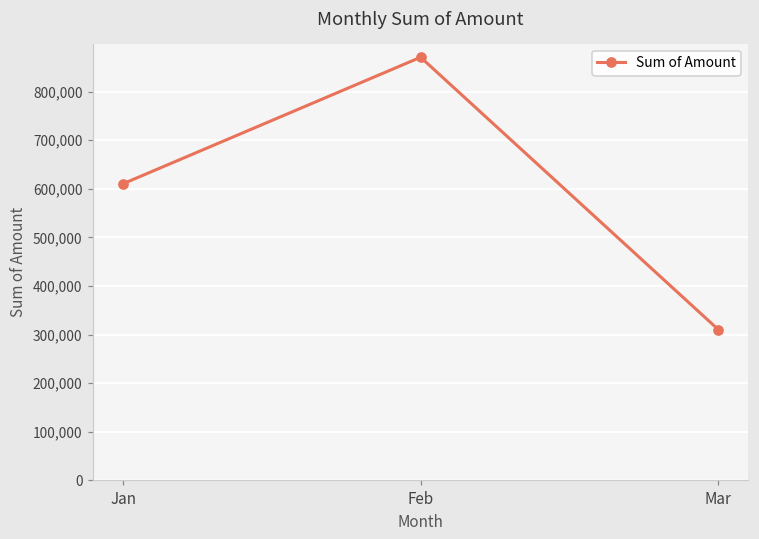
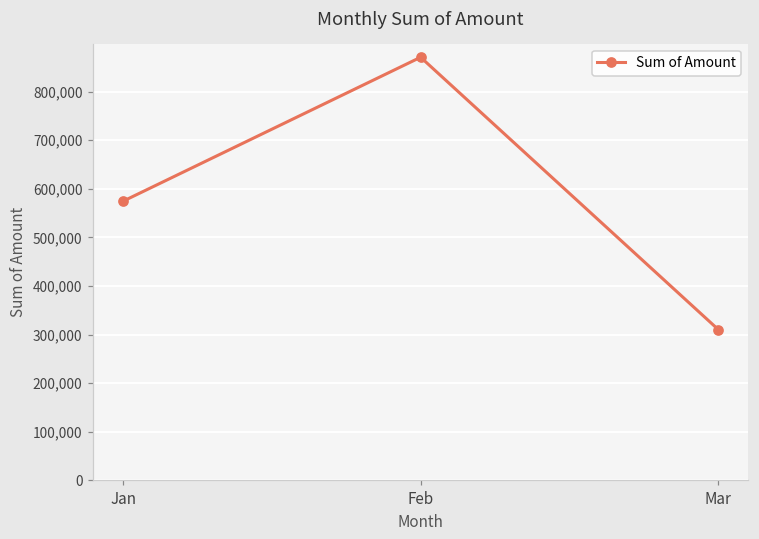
Jan: 610,000 -> 570,000
